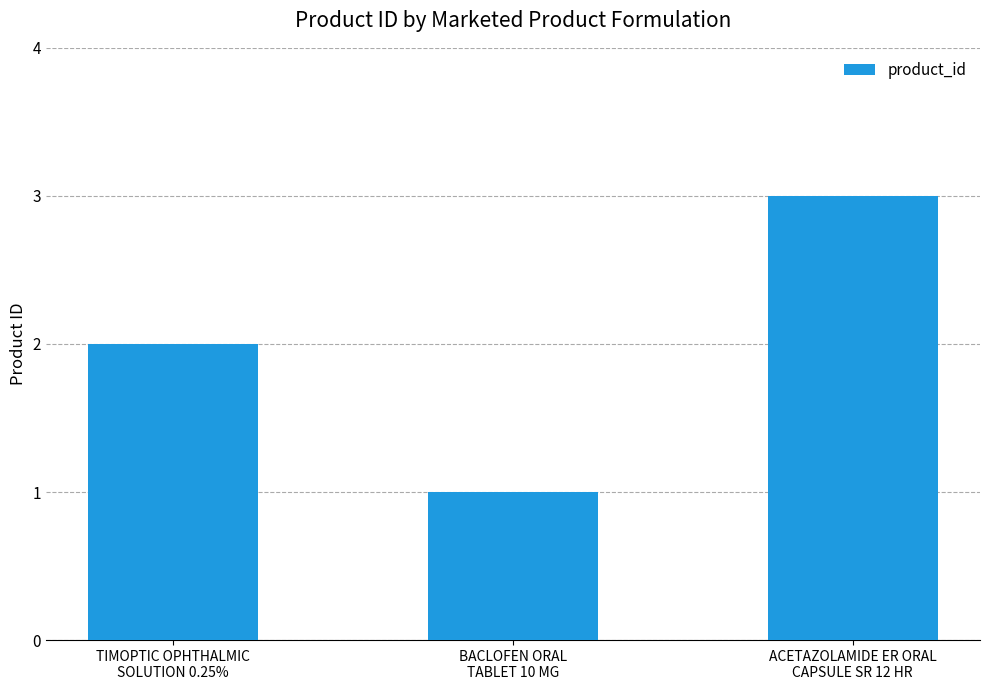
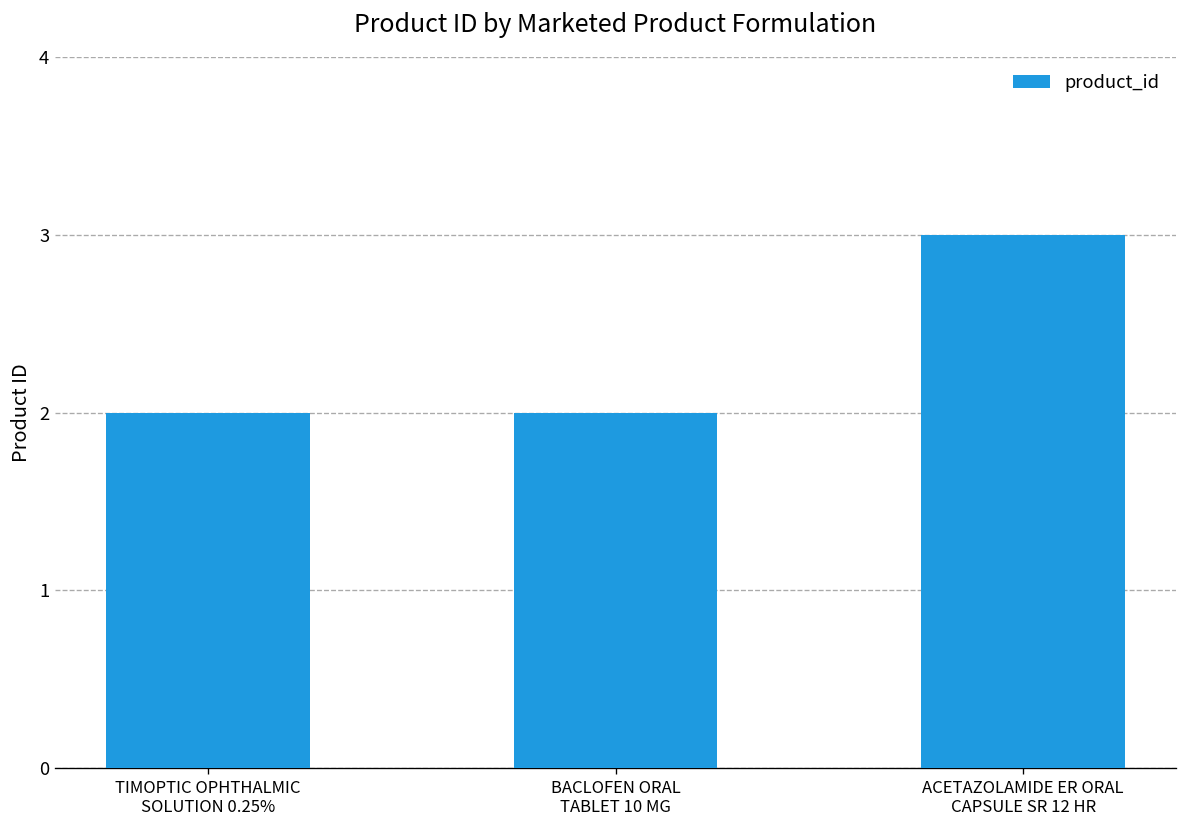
BACLOFEN ORAL TABLET 10 MG: 1 -> 2
